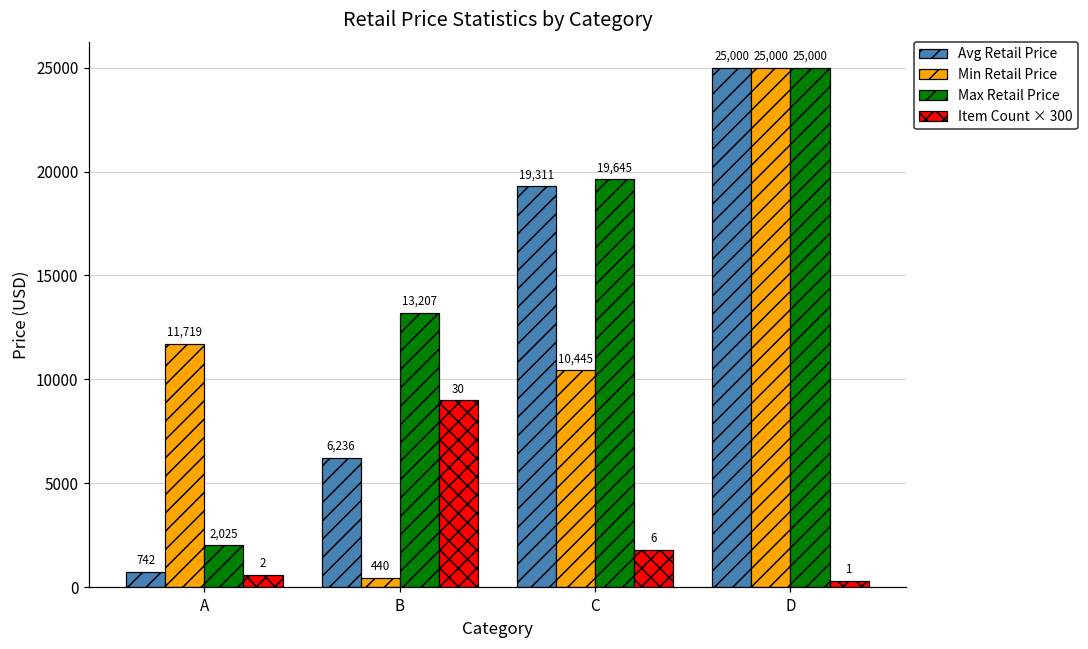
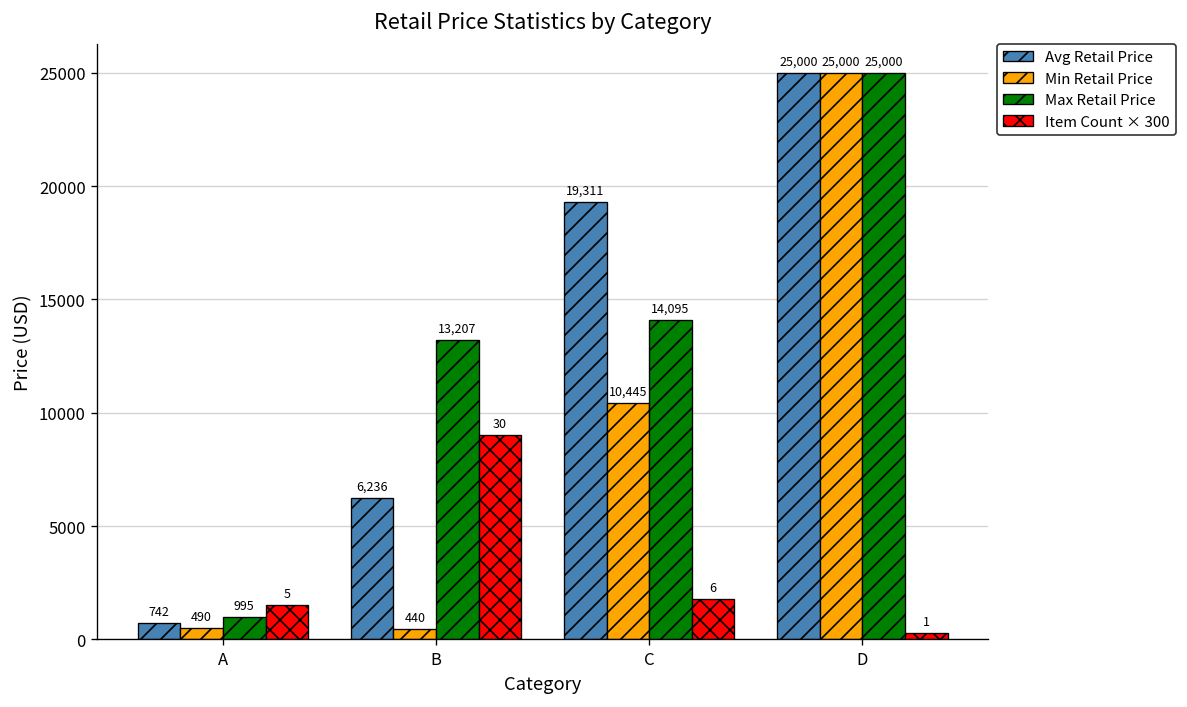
Min Retail Price, A: 11,719 -> 490
Max Retail Price, A: 2,025 -> 995
Item Count × 300, A: 2 -> 5
Max Retail Price, C: 19,645 -> 14,095
